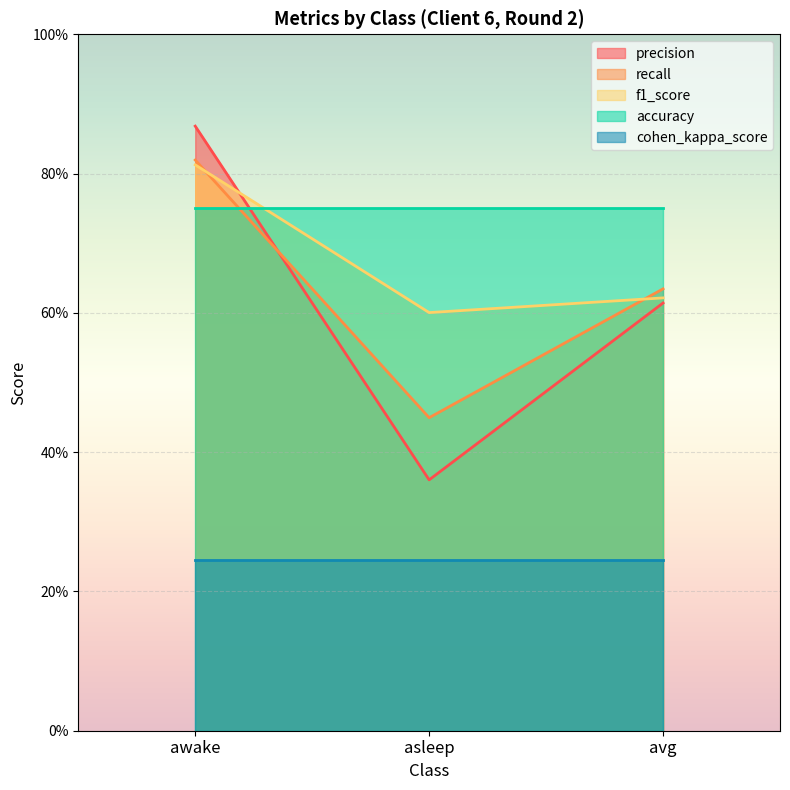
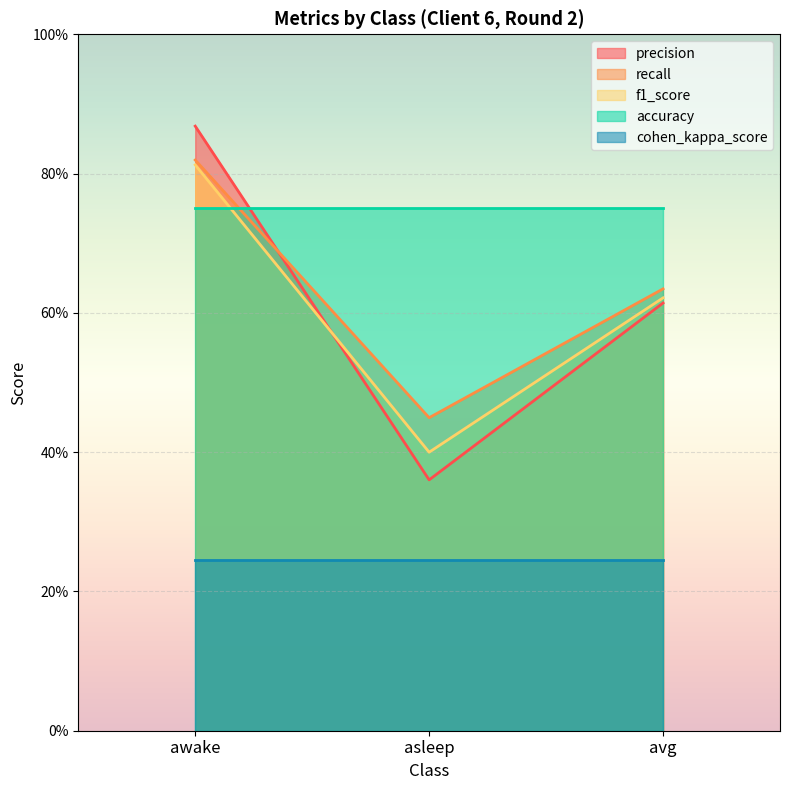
f1_score, asleep: 60% -> 40%
